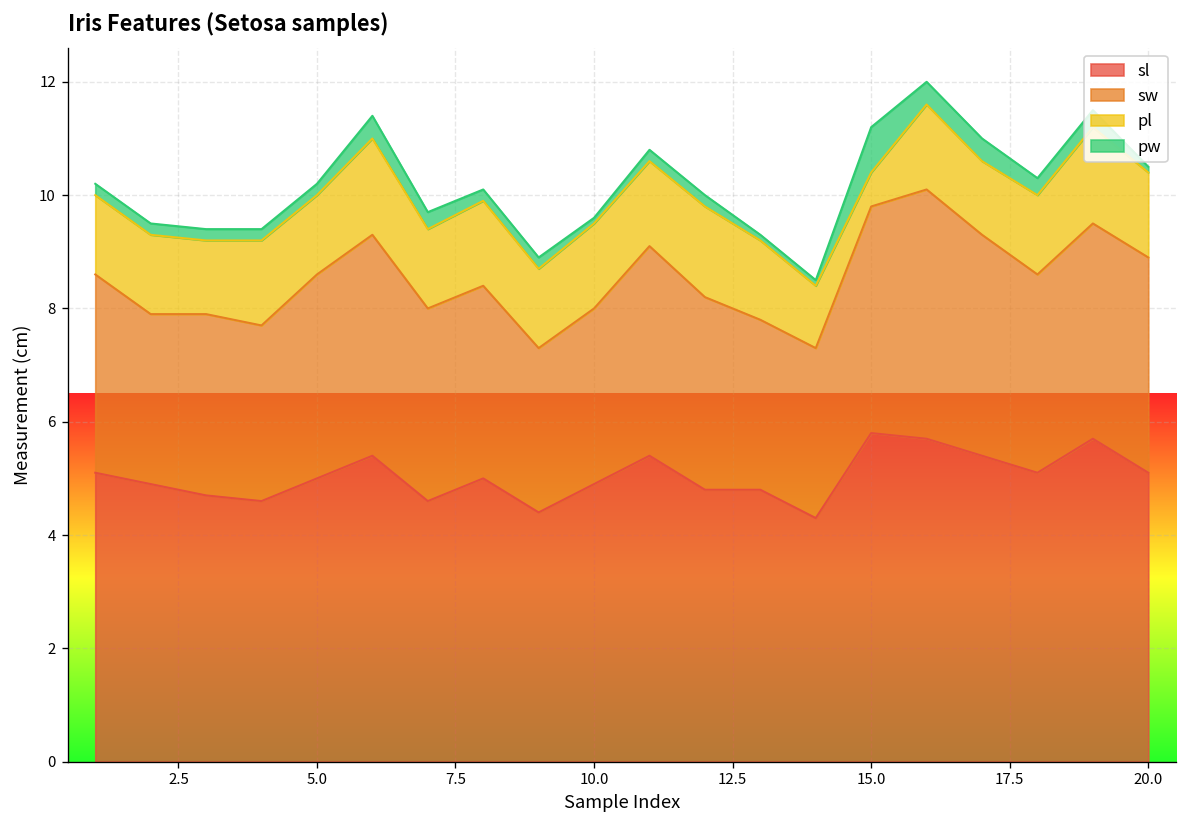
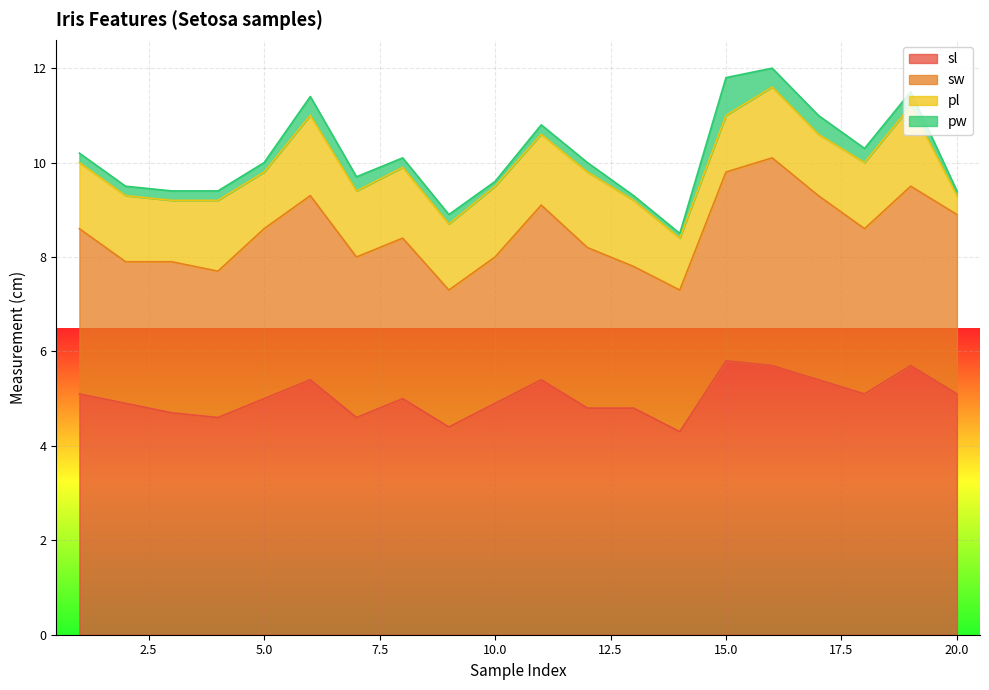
pl, 5.0: 1.4 -> 1.2
pl, 15.0: 0.6 -> 1.2
pl, 20.0: 1.5 -> 0.4
